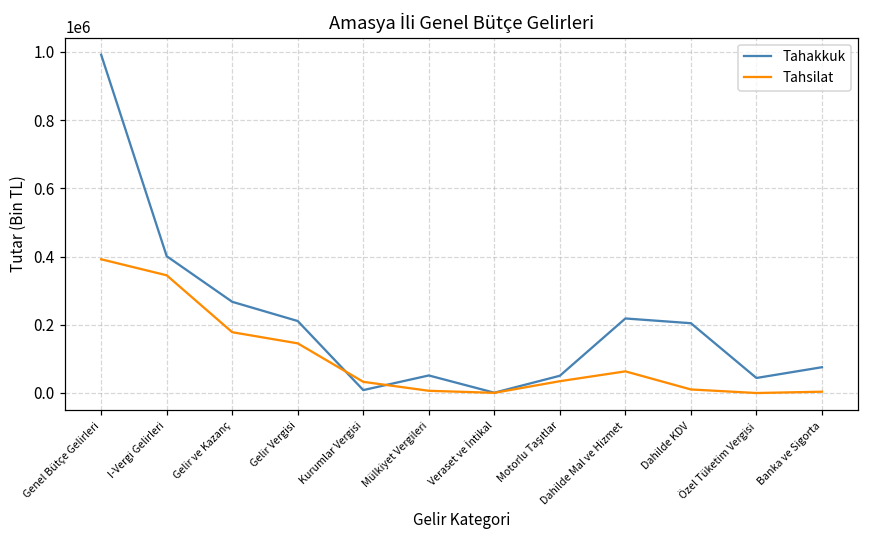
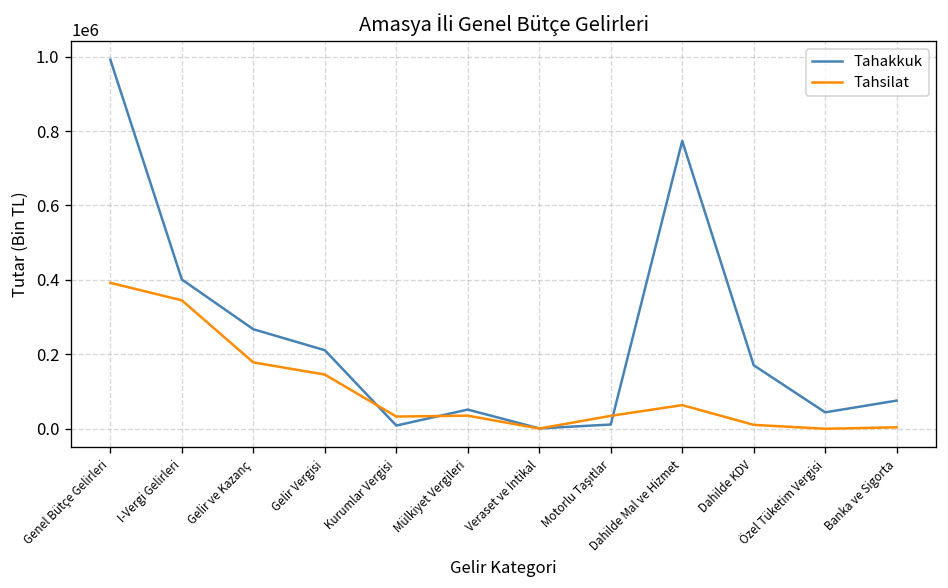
Tahsilat, Mülkiyet Vergileri: 10000 -> 40000
Tahakkuk, Motorlu Taşıtlar: 50000 -> 10000
Tahakkuk, Dahilde Mal ve Hizmet: 220000 -> 770000
Tahakkuk, Dahilde KDV: 200000 -> 170000
